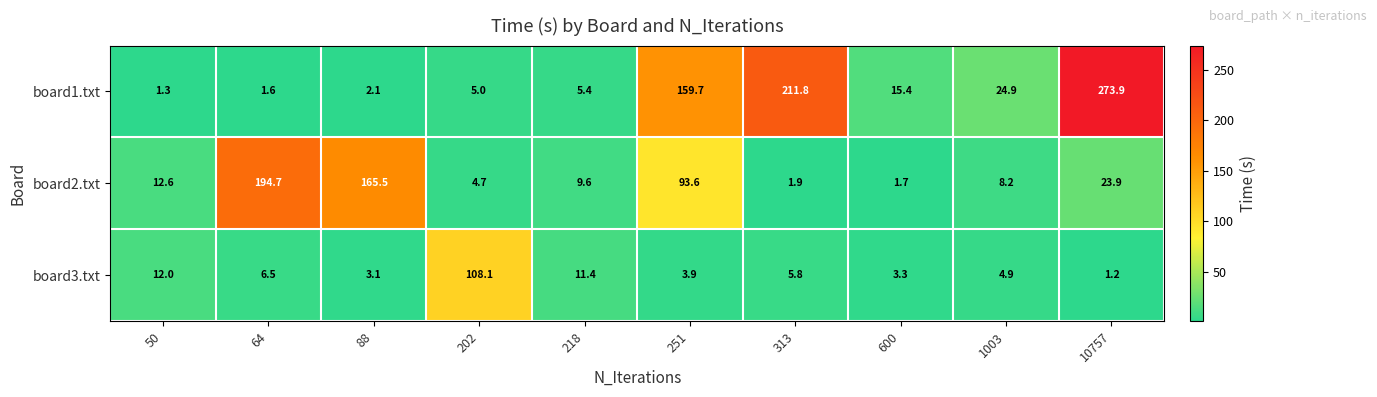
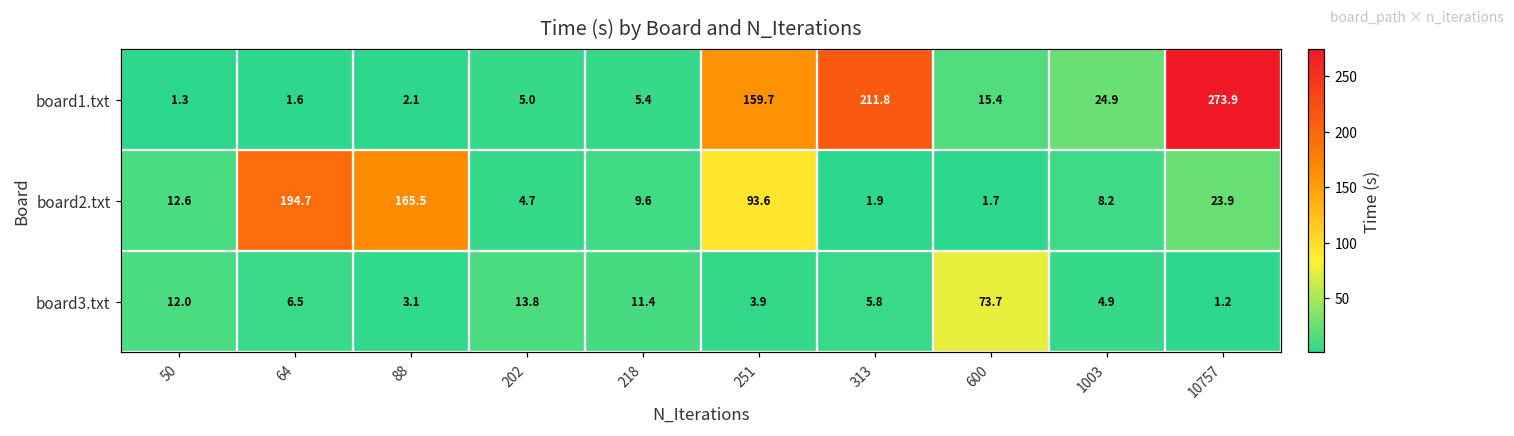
board3.txt, 202: 108.1 -> 13.8
board3.txt, 600: 3.3 -> 73.7
